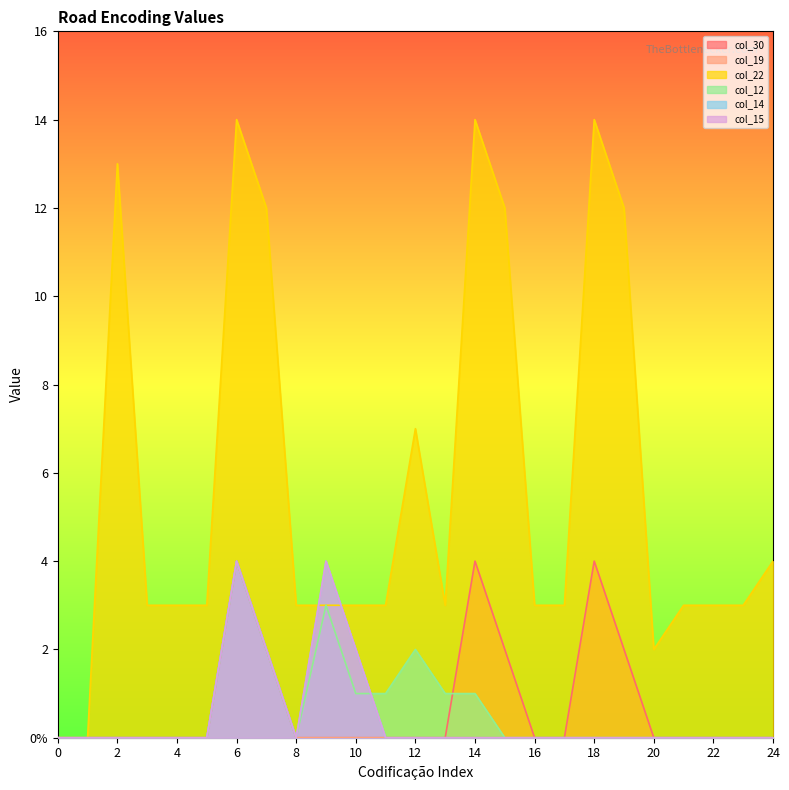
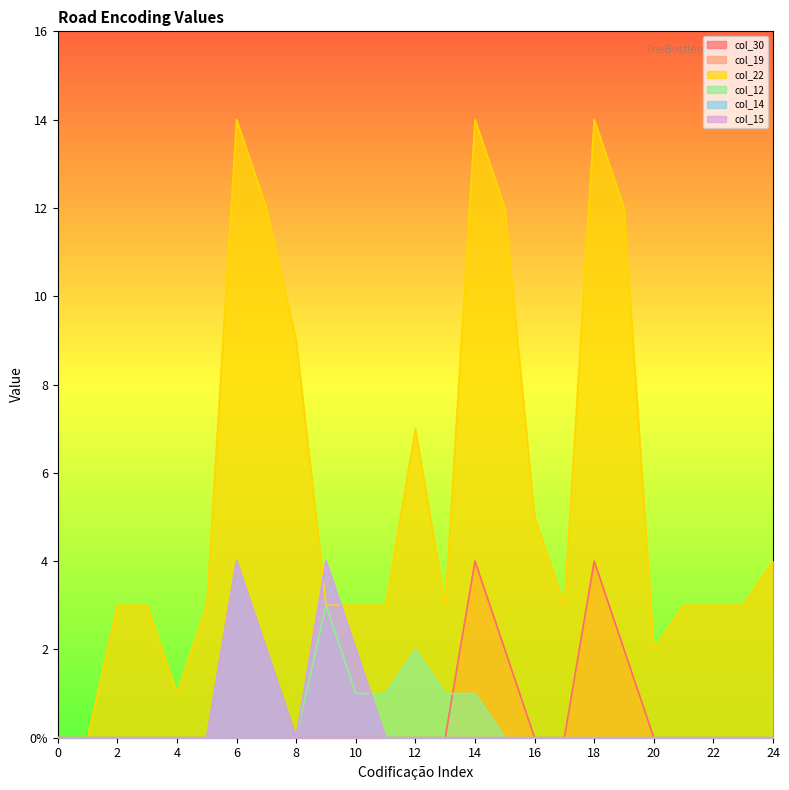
col_22, 2: 13 -> 3
col_22, 4: 3 -> 1
col_22, 8: 3 -> 9
col_22, 16: 3 -> 5
